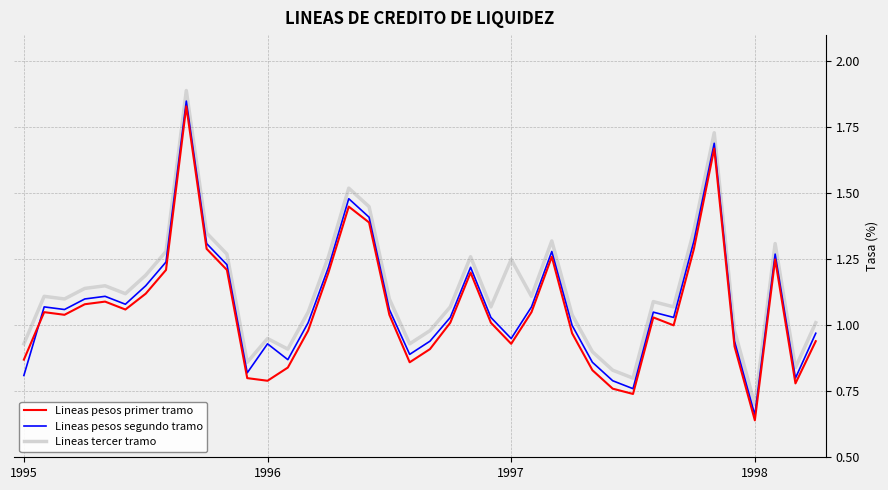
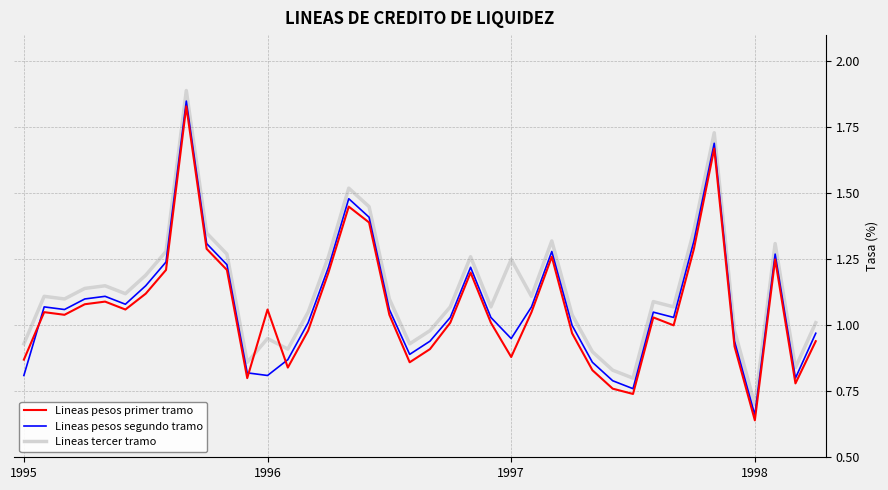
Lineas pesos primer tramo, 1996: 0.79 -> 1.06
Lineas pesos segundo tramo, 1996: 0.93 -> 0.81
Lineas pesos primer tramo, 1997: 0.93 -> 0.88
